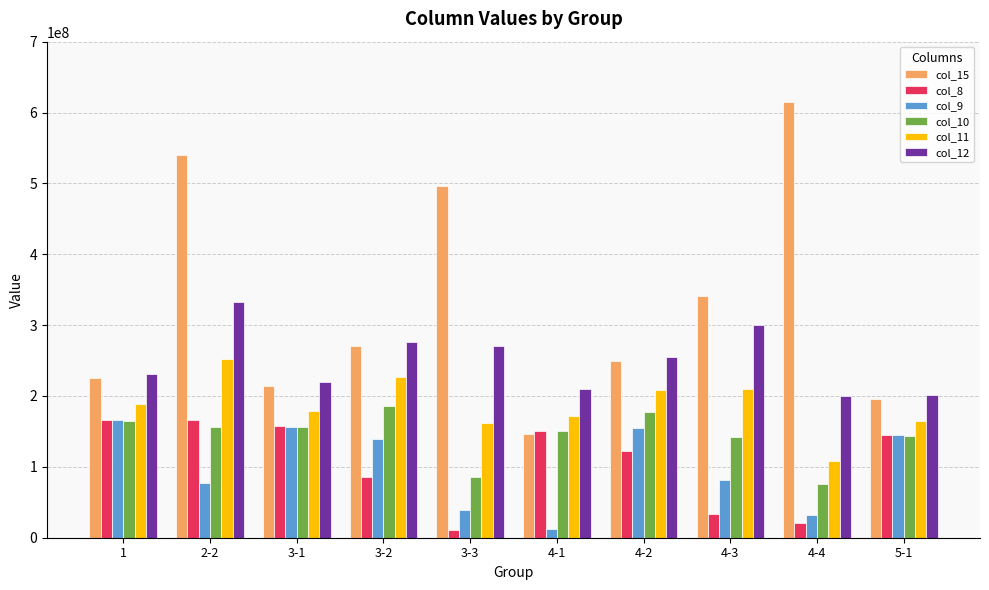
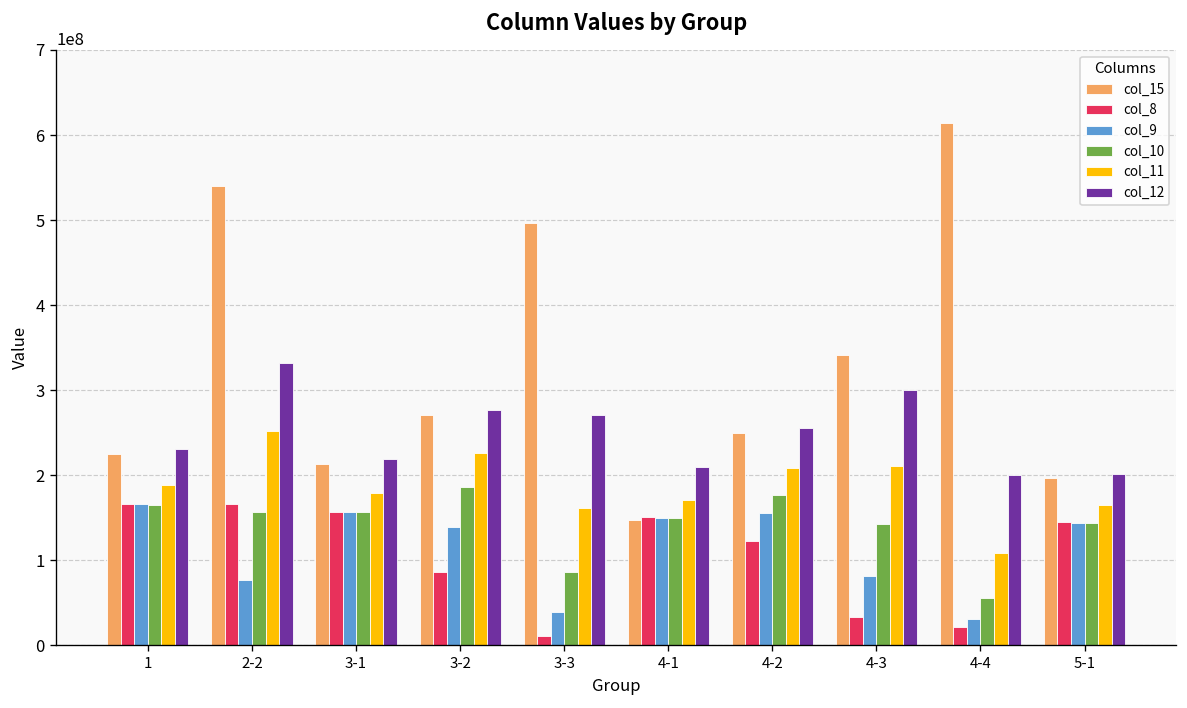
col_9, 4-1: 10000000 -> 150000000
col_10, 4-4: 80000000 -> 60000000
